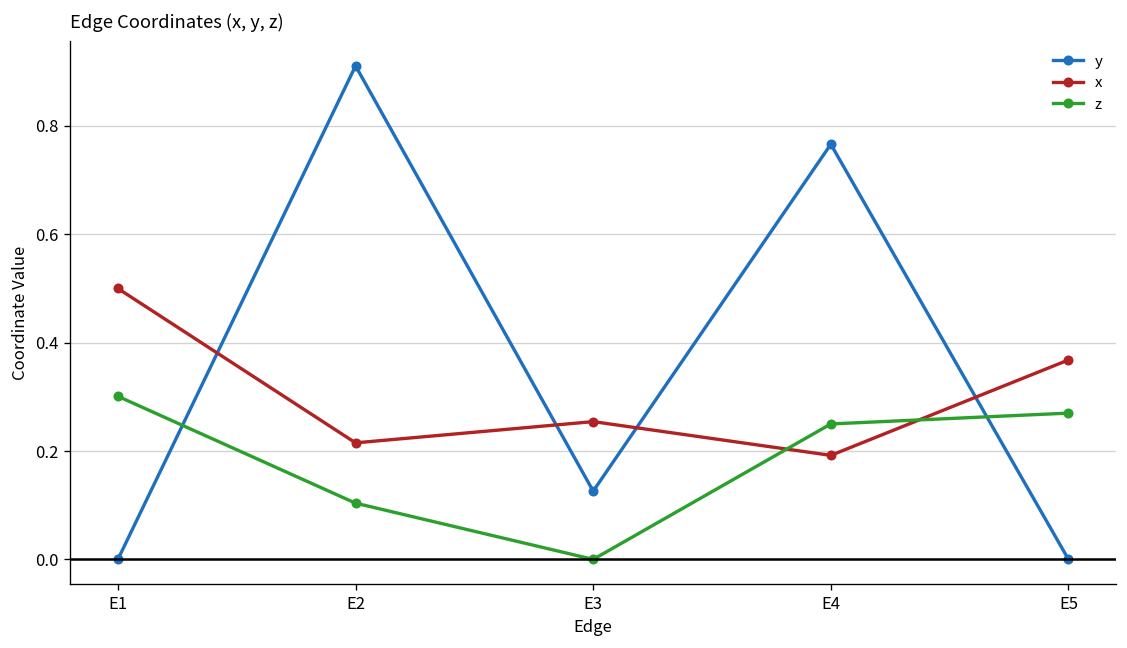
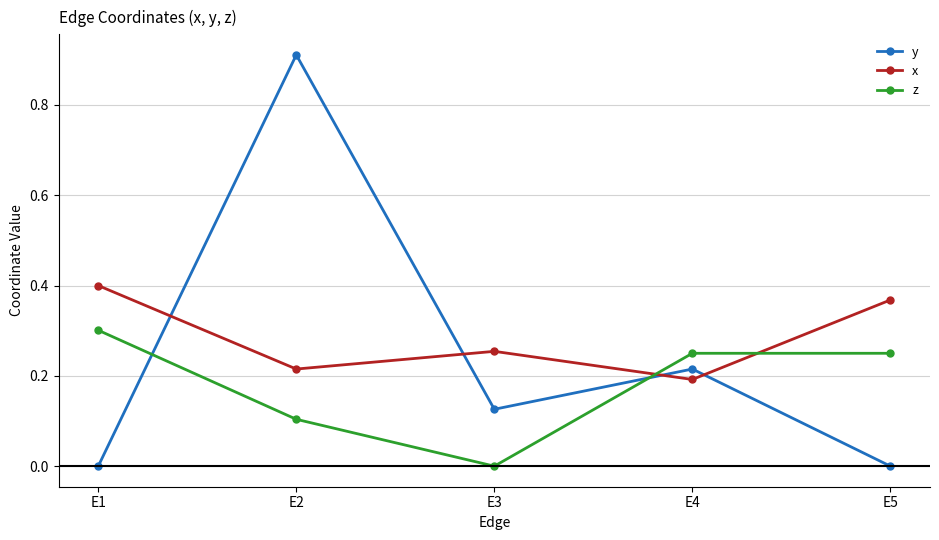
x, E1: 0.5 -> 0.4
y, E4: 0.77 -> 0.22
z, E5: 0.27 -> 0.25
